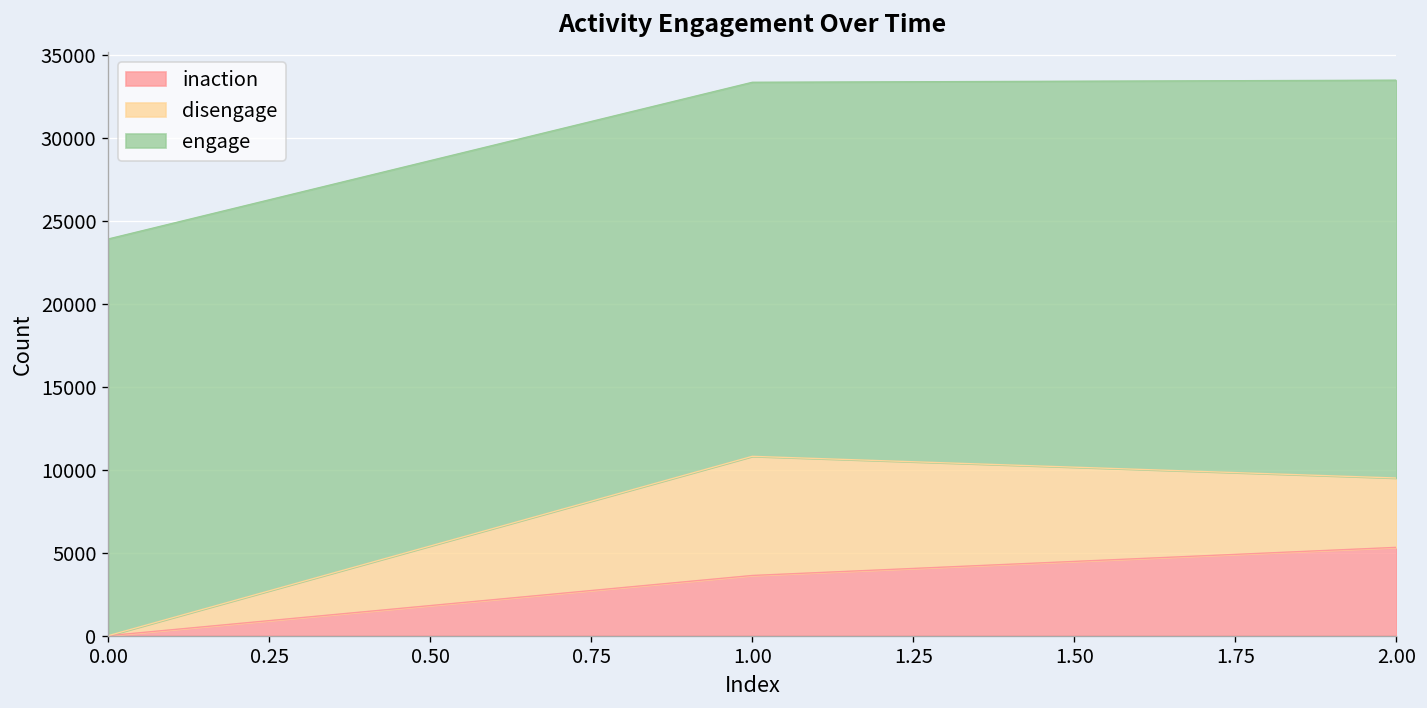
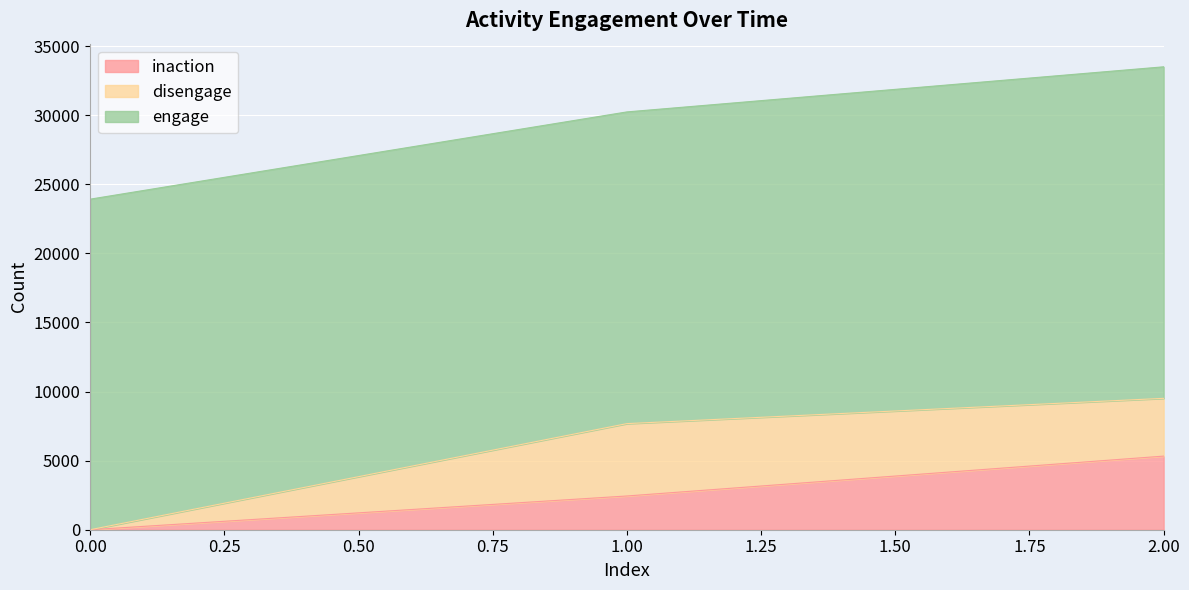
inaction, 1.00: 3600 -> 2400
disengage, 1.00: 7200 -> 5200
